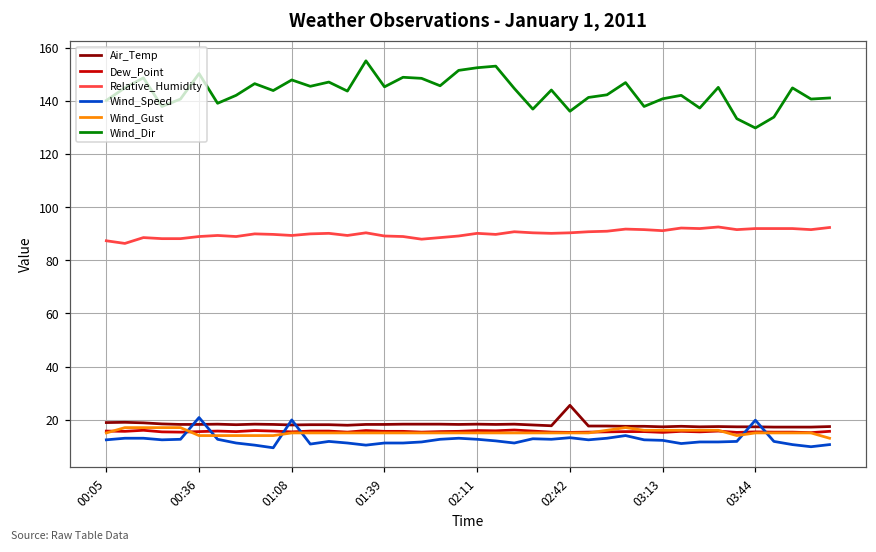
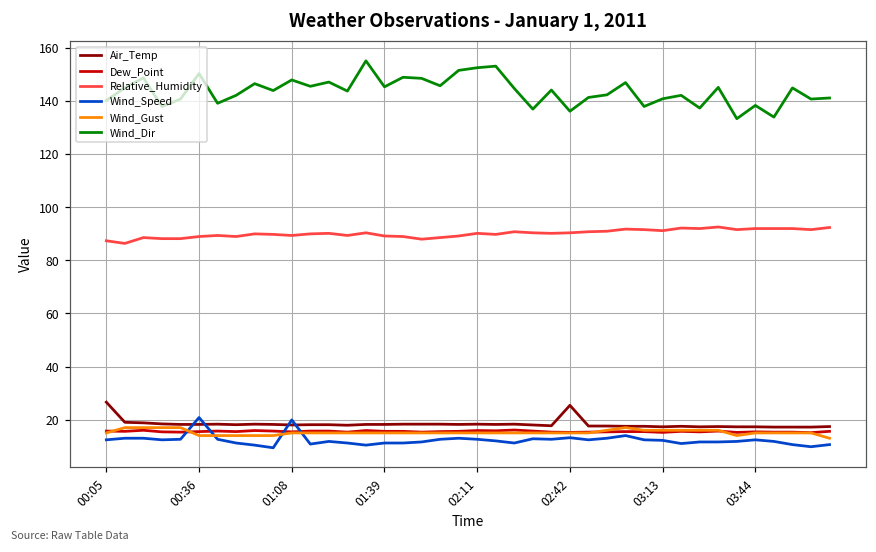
Air_Temp, 00:05: 19 -> 27
Wind_Speed, 03:44: 20 -> 12
Wind_Dir, 03:44: 130 -> 138
